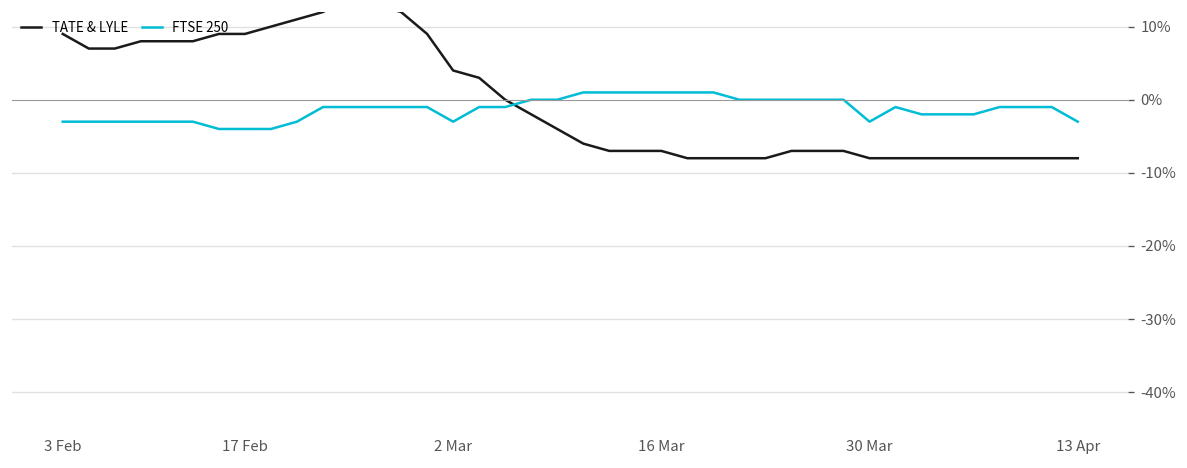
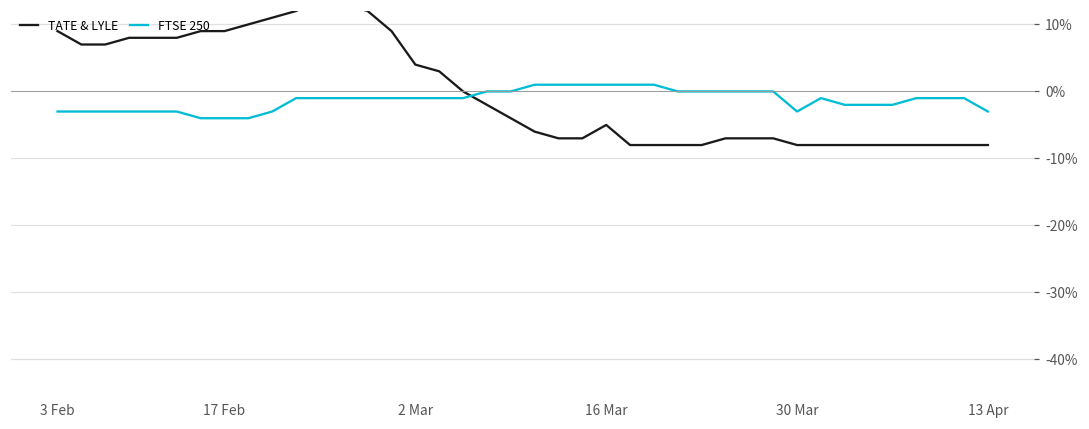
FTSE 250, 2 Mar: -3% -> -1%
TATE & LYLE, 16 Mar: -7% -> -5%
